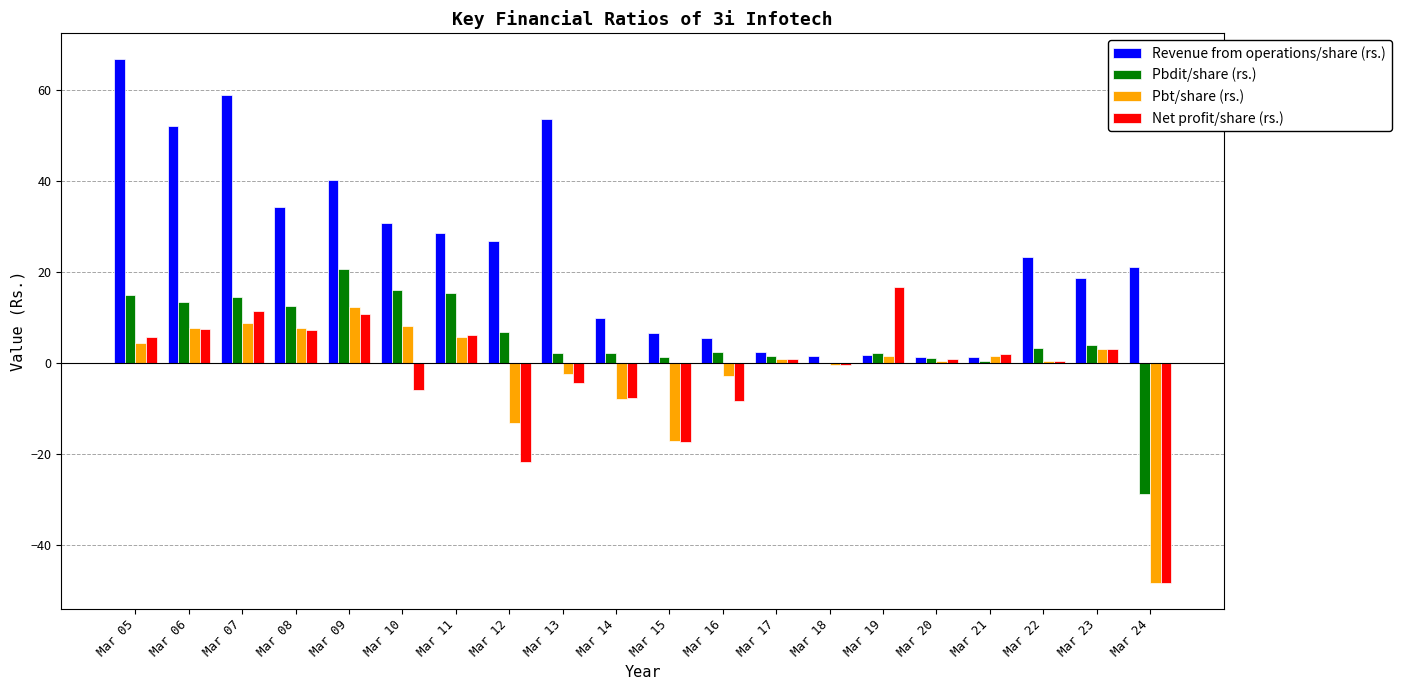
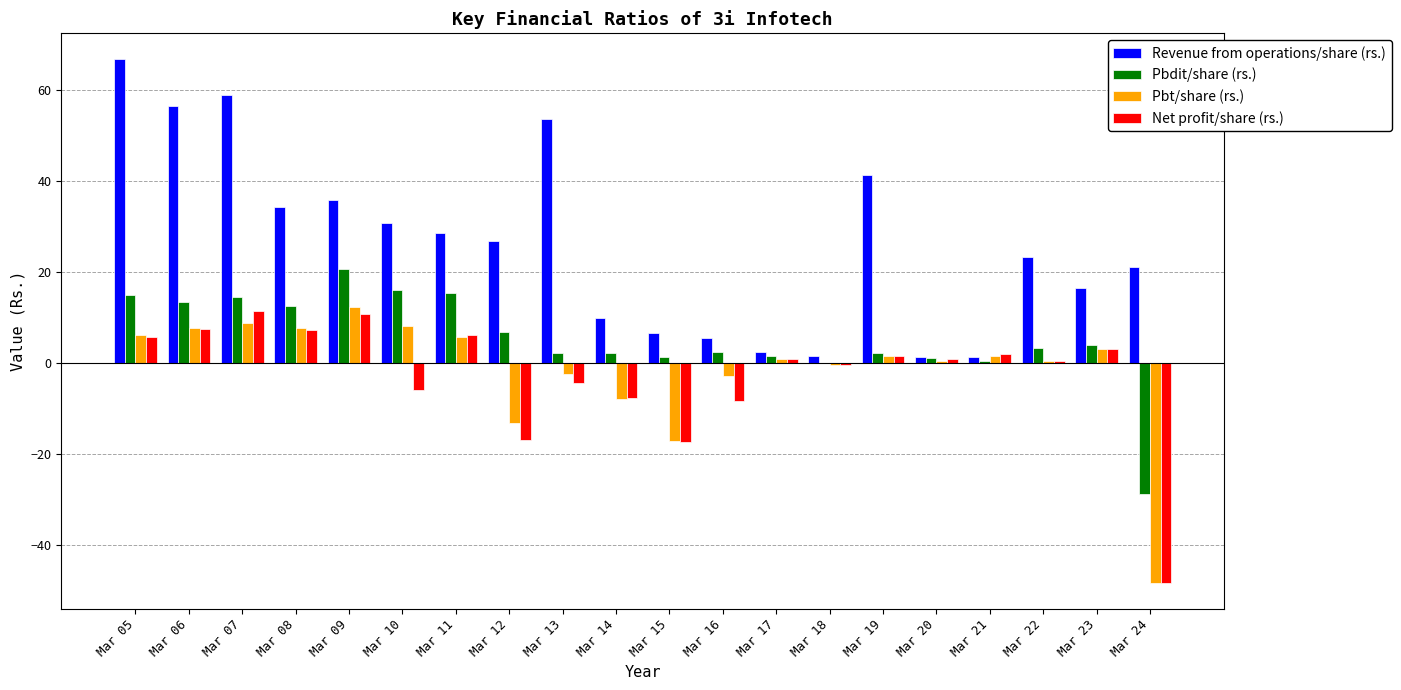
Pbt/share (rs.), Mar 05: 4 -> 6
Revenue from operations/share (rs.), Mar 06: 52 -> 57
Revenue from operations/share (rs.), Mar 09: 40 -> 36
Net profit/share (rs.), Mar 12: -22 -> -17
Revenue from operations/share (rs.), Mar 19: 2 -> 41
Net profit/share (rs.), Mar 19: 17 -> 2
Revenue from operations/share (rs.), Mar 23: 19 -> 16
